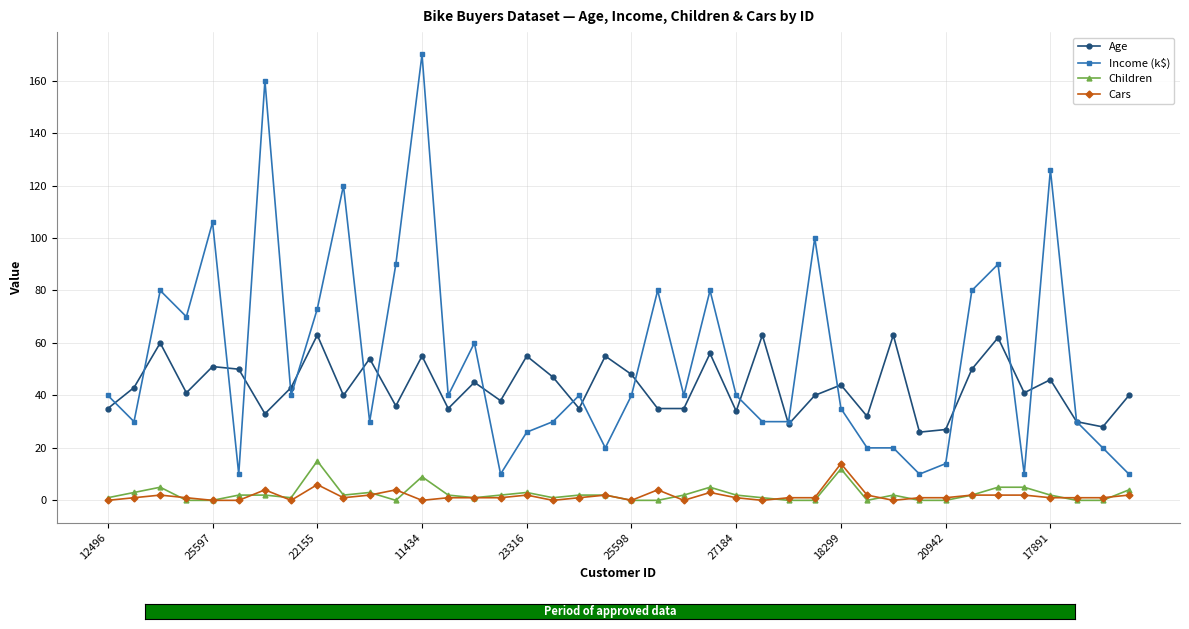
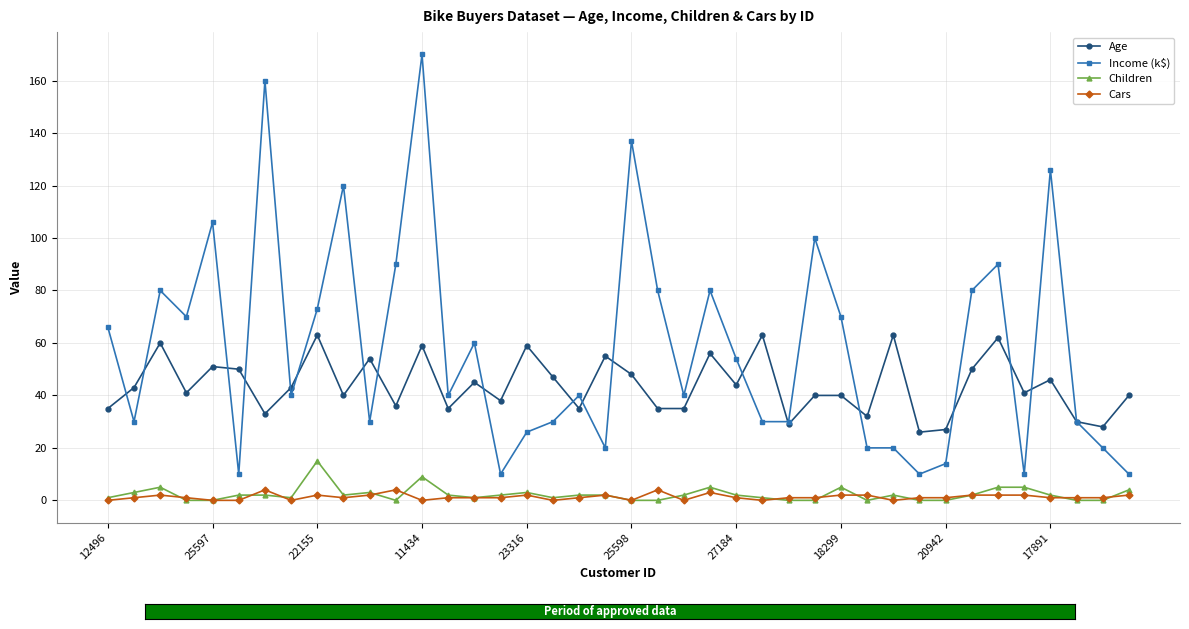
Income (k$), 12496: 40 -> 66
Cars, 22155: 6 -> 2
Age, 11434: 55 -> 59
Age, 23316: 55 -> 59
Income (k$), 25598: 40 -> 137
Age, 27184: 34 -> 44
Income (k$), 27184: 40 -> 54
Age, 18299: 44 -> 40
Income (k$), 18299: 35 -> 70
Children, 18299: 12 -> 5
Cars, 18299: 14 -> 2
